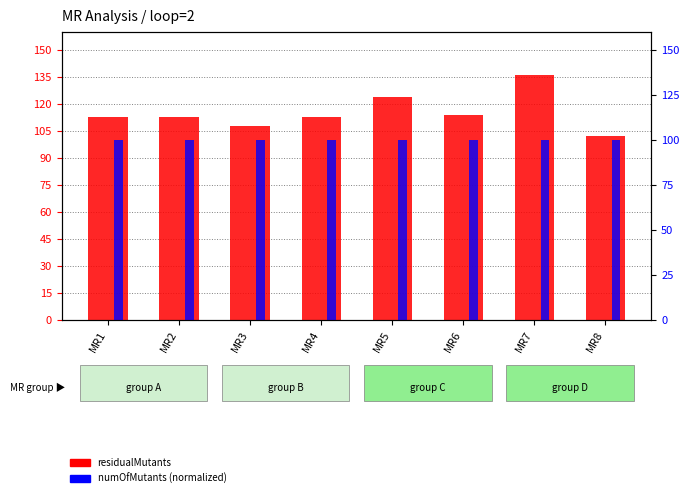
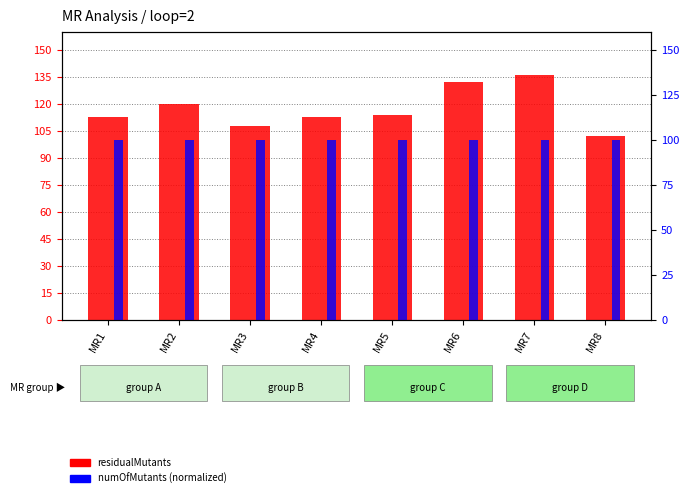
residualMutants, MR2: 113 -> 120
residualMutants, MR5: 124 -> 114
residualMutants, MR6: 114 -> 132
